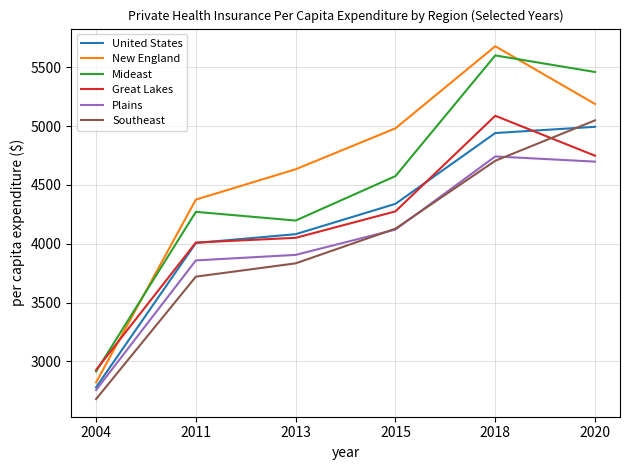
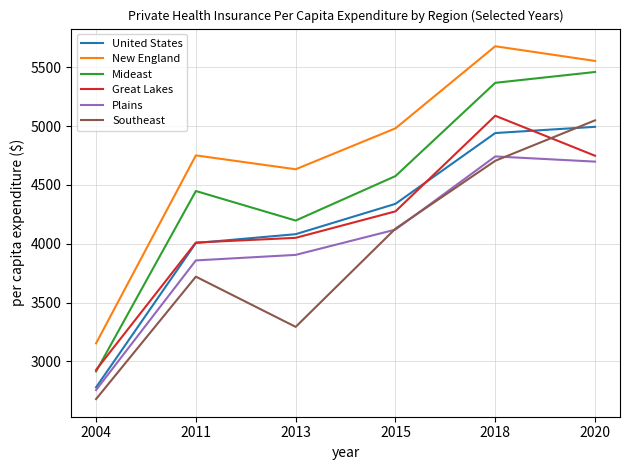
New England, 2004: 2820 -> 3150
New England, 2011: 4380 -> 4750
Mideast, 2011: 4270 -> 4450
Southeast, 2013: 3830 -> 3290
Mideast, 2018: 5600 -> 5370
New England, 2020: 5190 -> 5550
